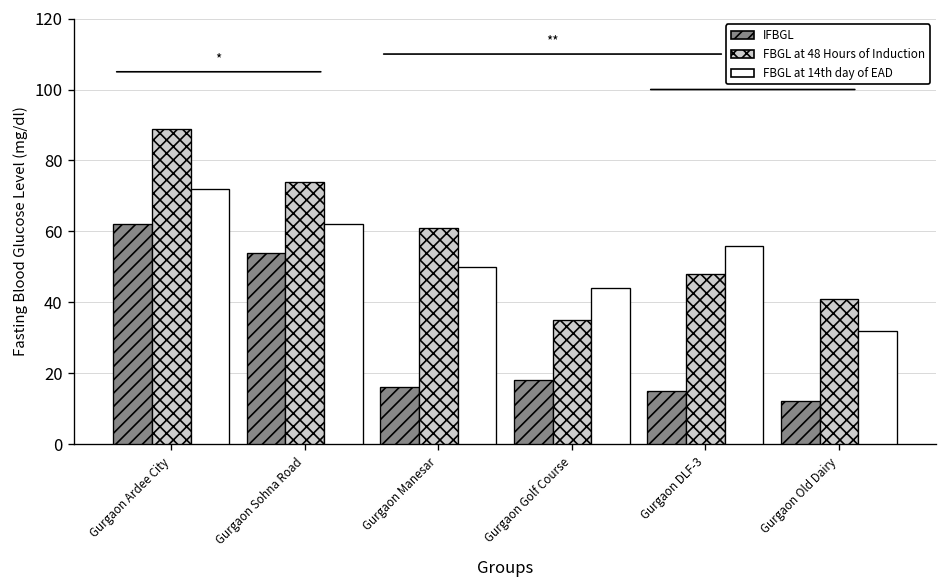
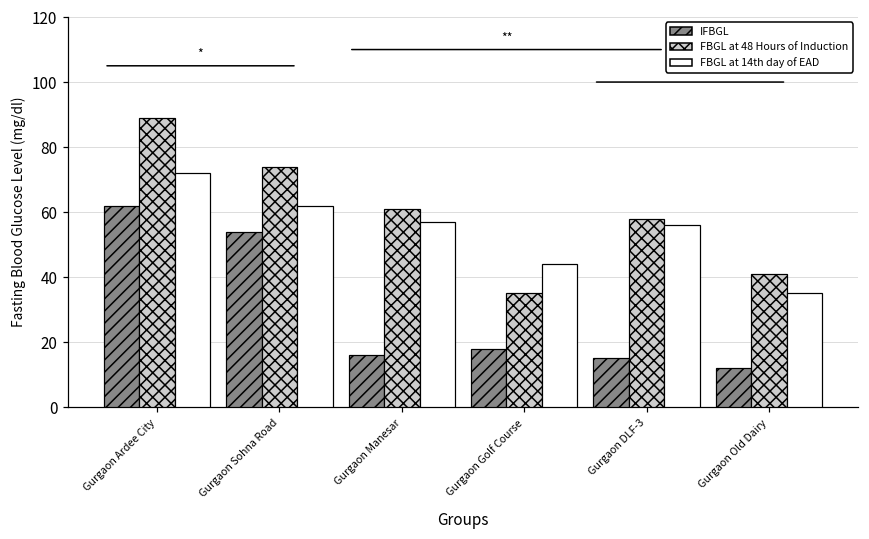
FBGL at 14th day of EAD, Gurgaon Manesar: 50 -> 57
FBGL at 48 Hours of Induction, Gurgaon DLF-3: 48 -> 58
FBGL at 14th day of EAD, Gurgaon Old Dairy: 32 -> 35
